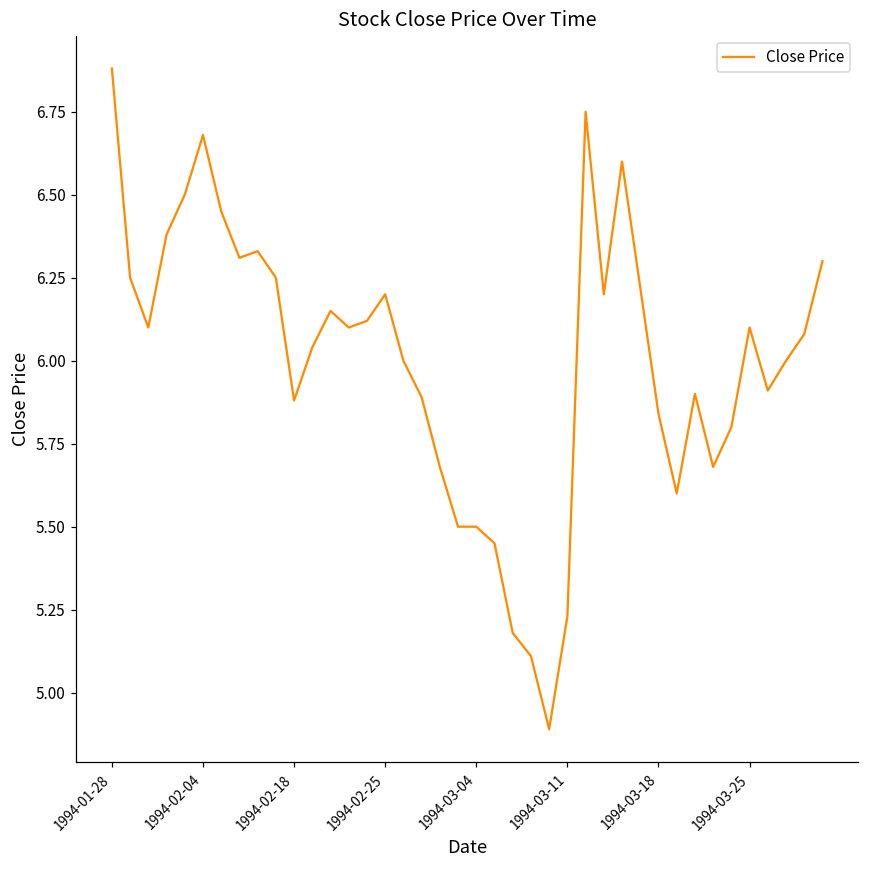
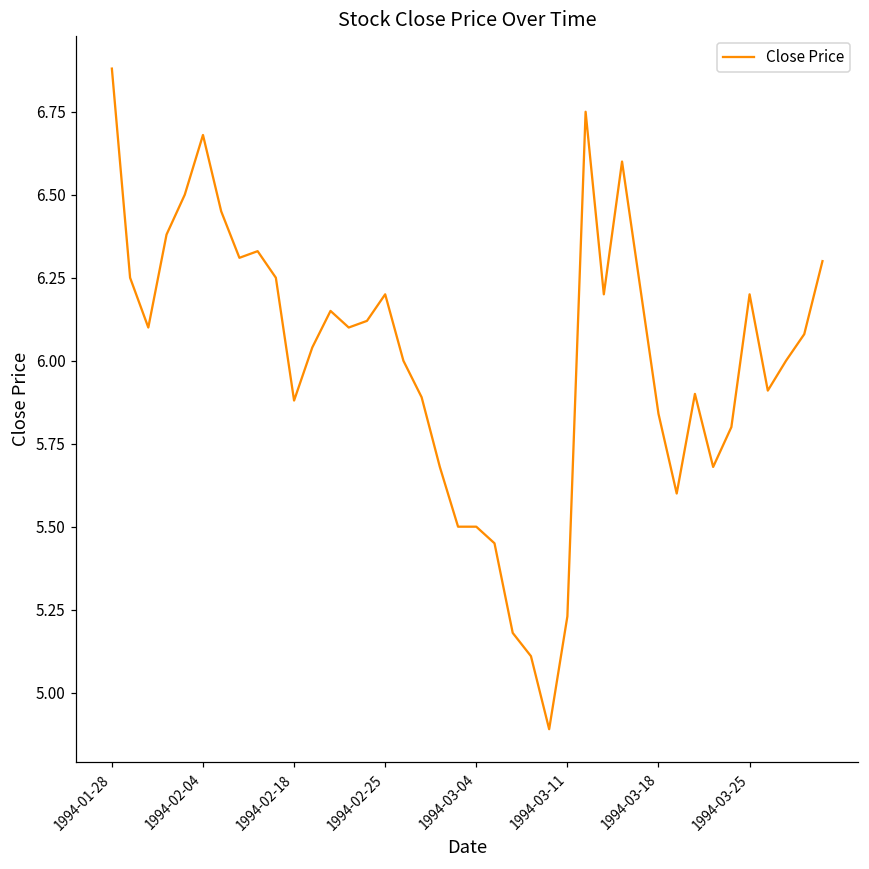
1994-03-25: 6.1 -> 6.2
